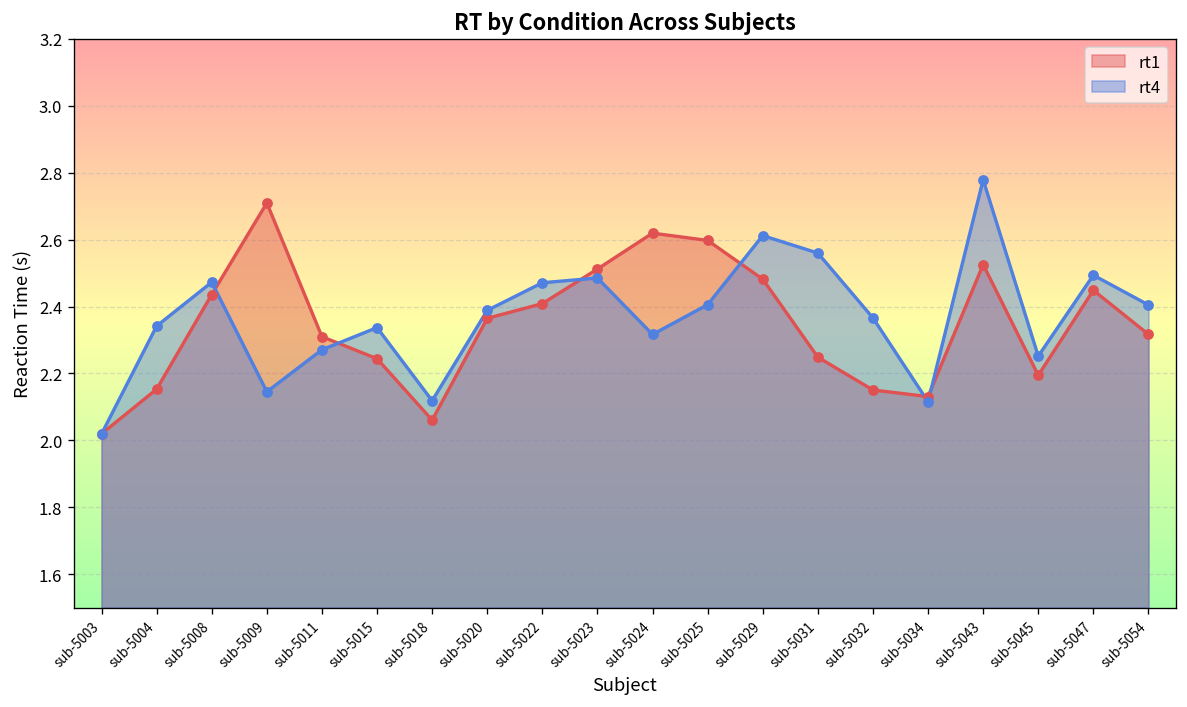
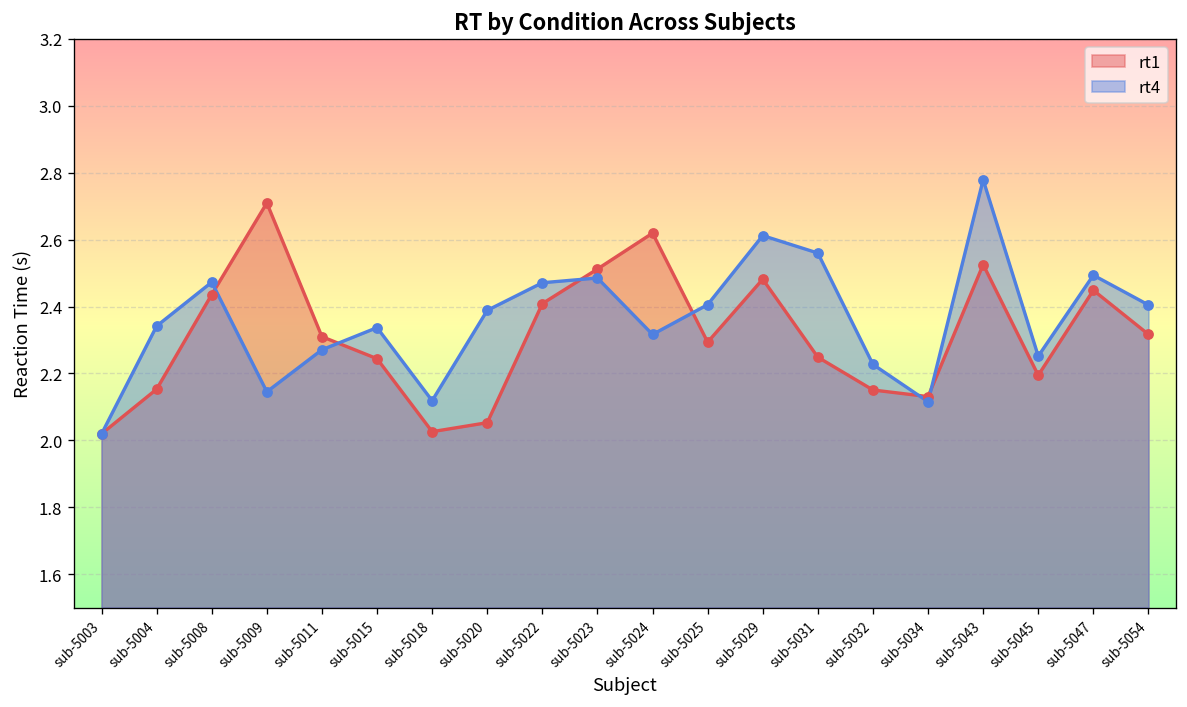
rt1, sub-5018: 2.06 -> 2.03
rt1, sub-5020: 2.36 -> 2.05
rt1, sub-5025: 2.60 -> 2.29
rt4, sub-5032: 2.37 -> 2.23
